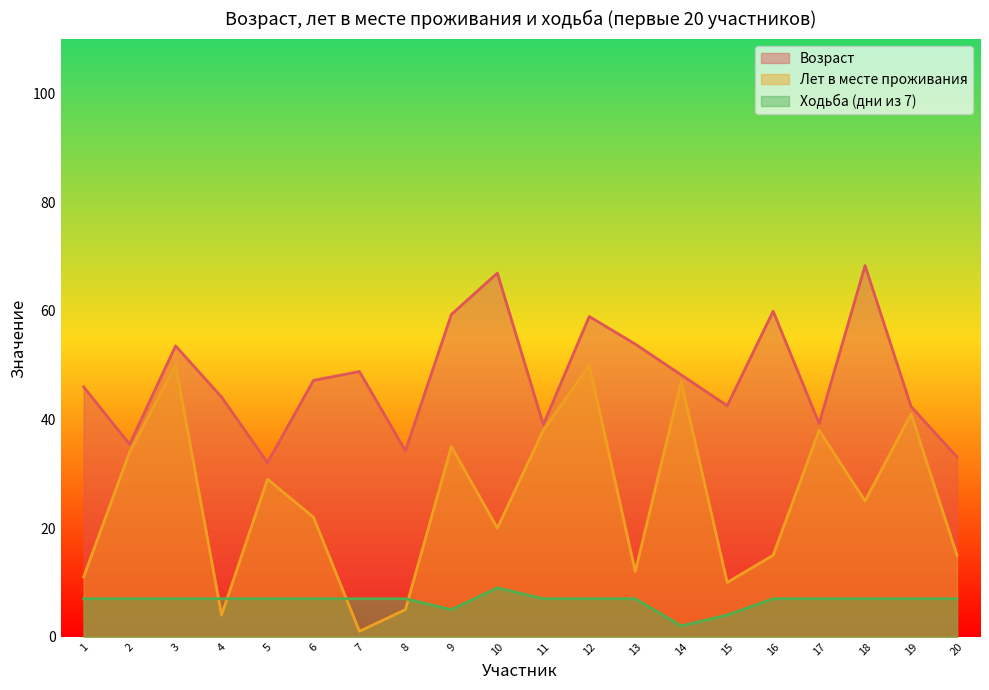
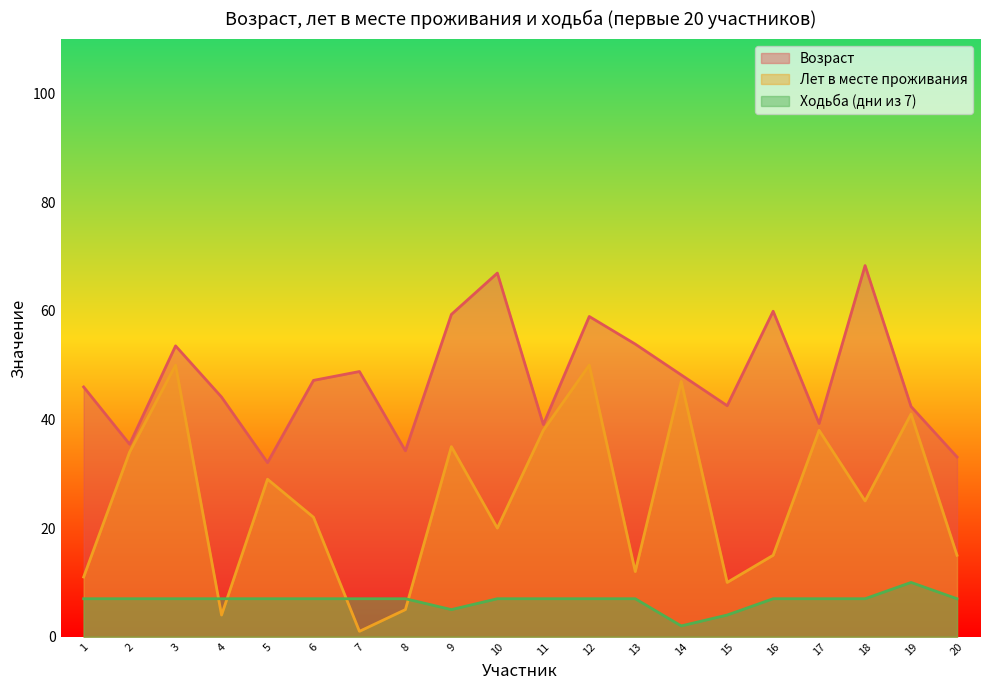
Ходьба (дни из 7), 10: 9 -> 7
Ходьба (дни из 7), 19: 7 -> 10
